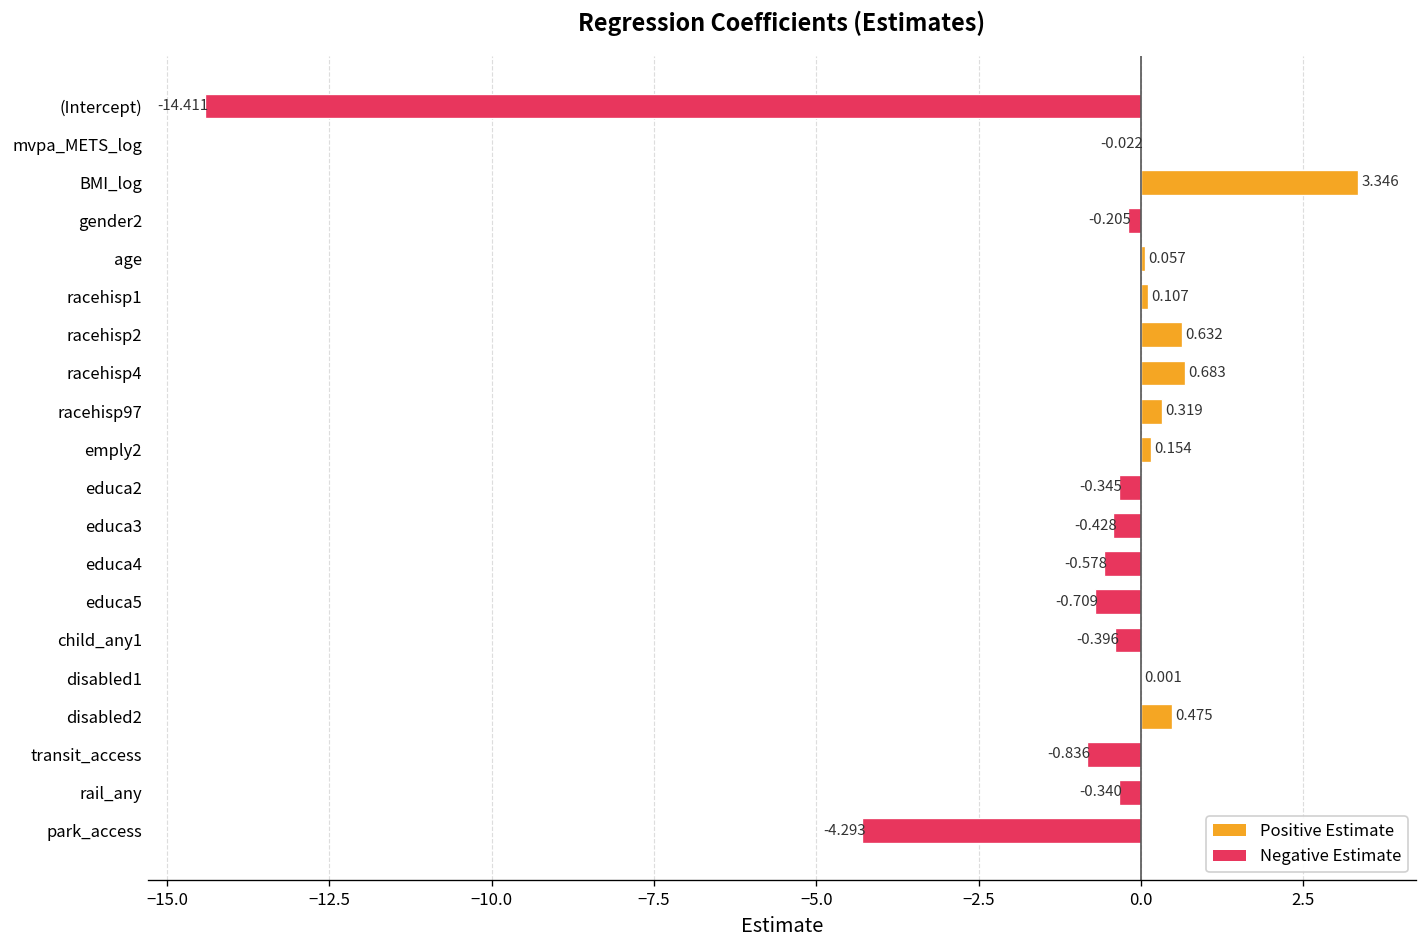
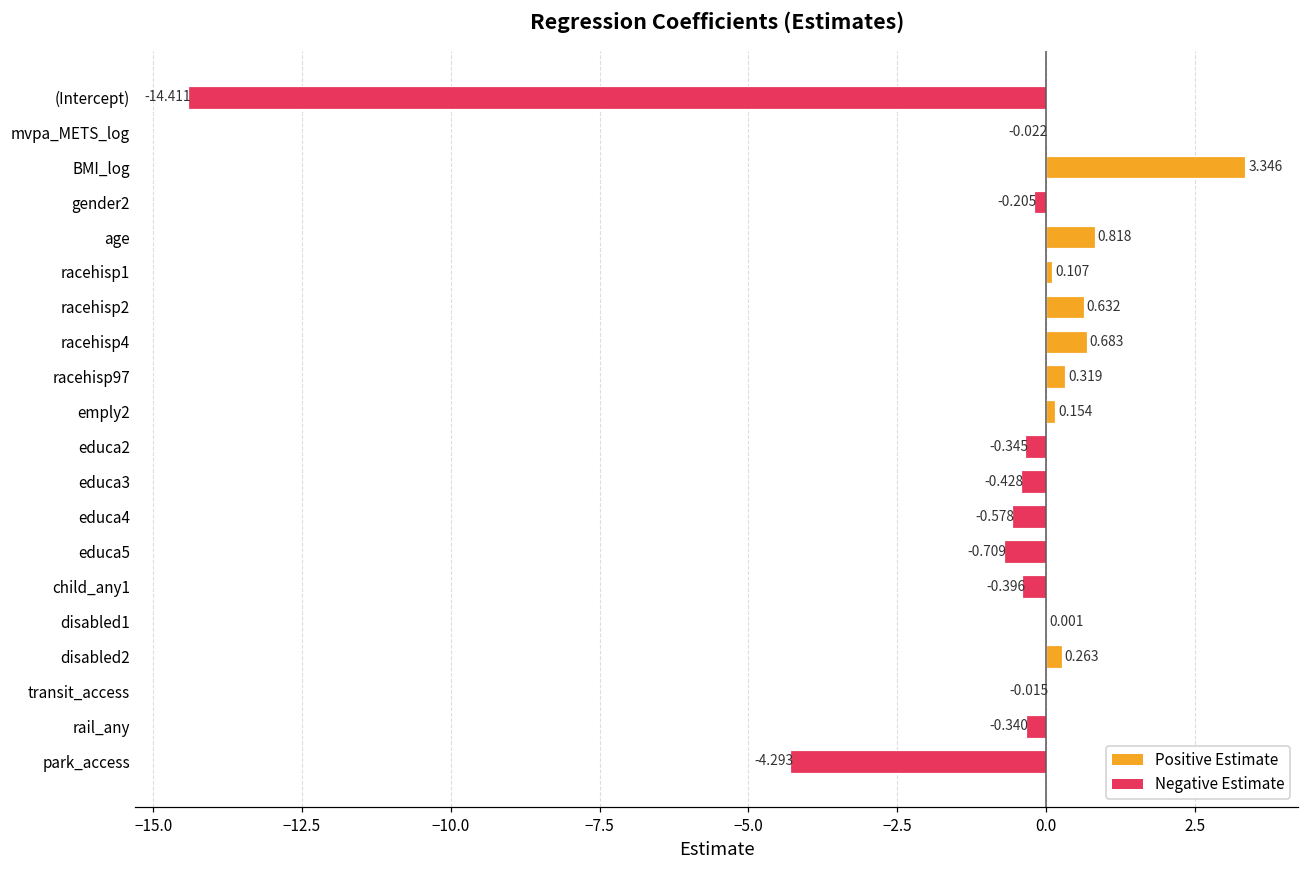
age: 0.057 -> 0.818
disabled2: 0.475 -> 0.263
transit_access: -0.836 -> -0.015
